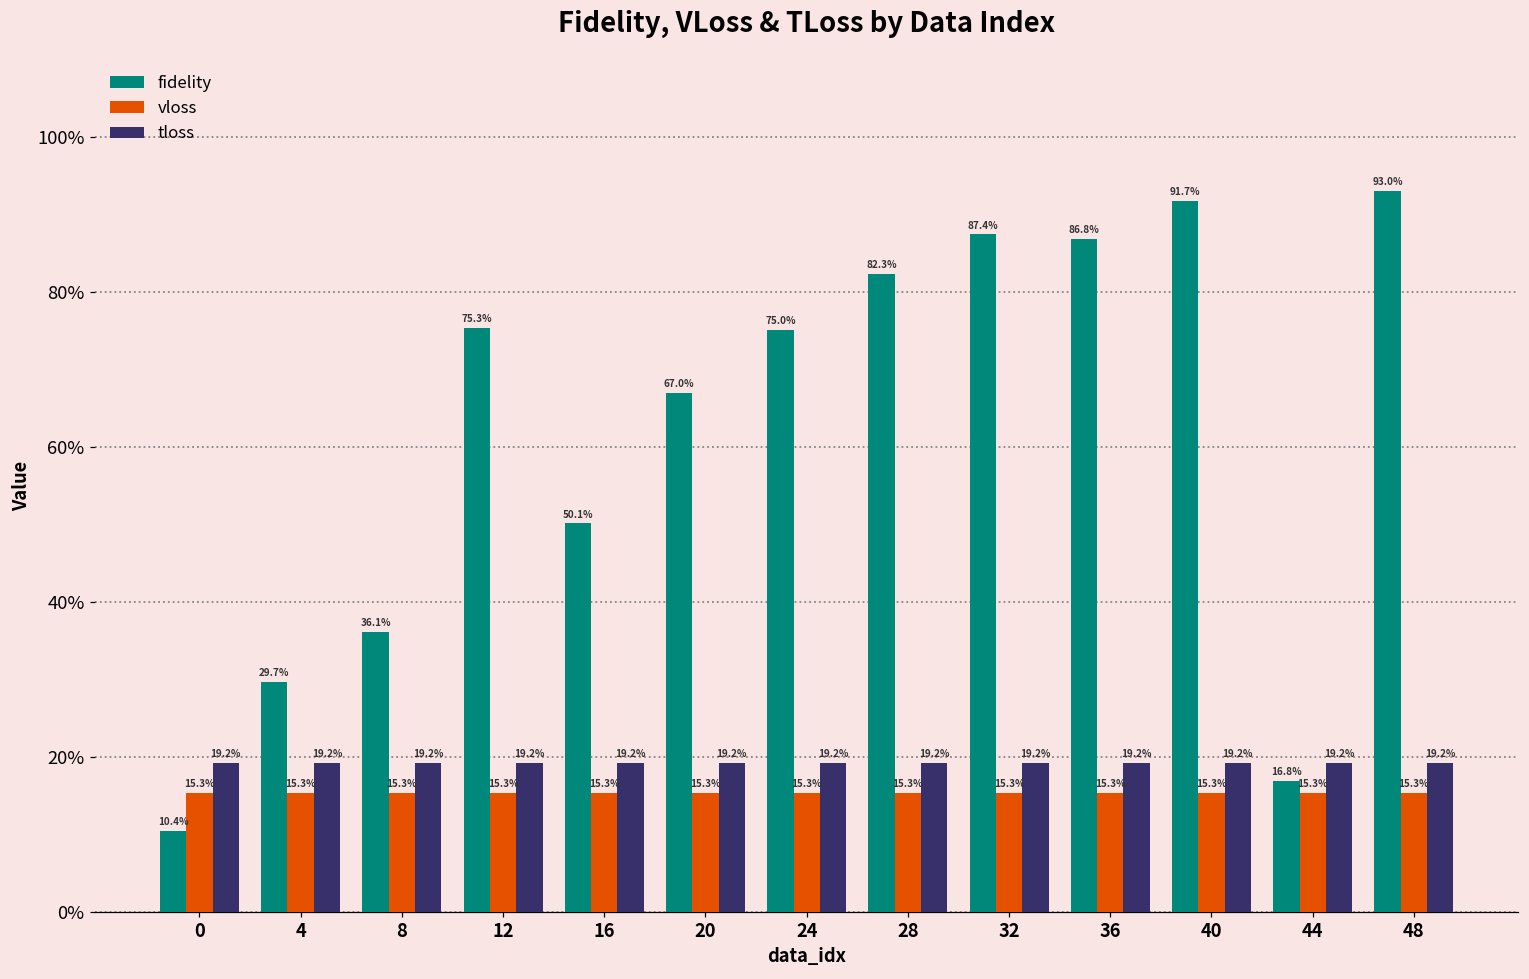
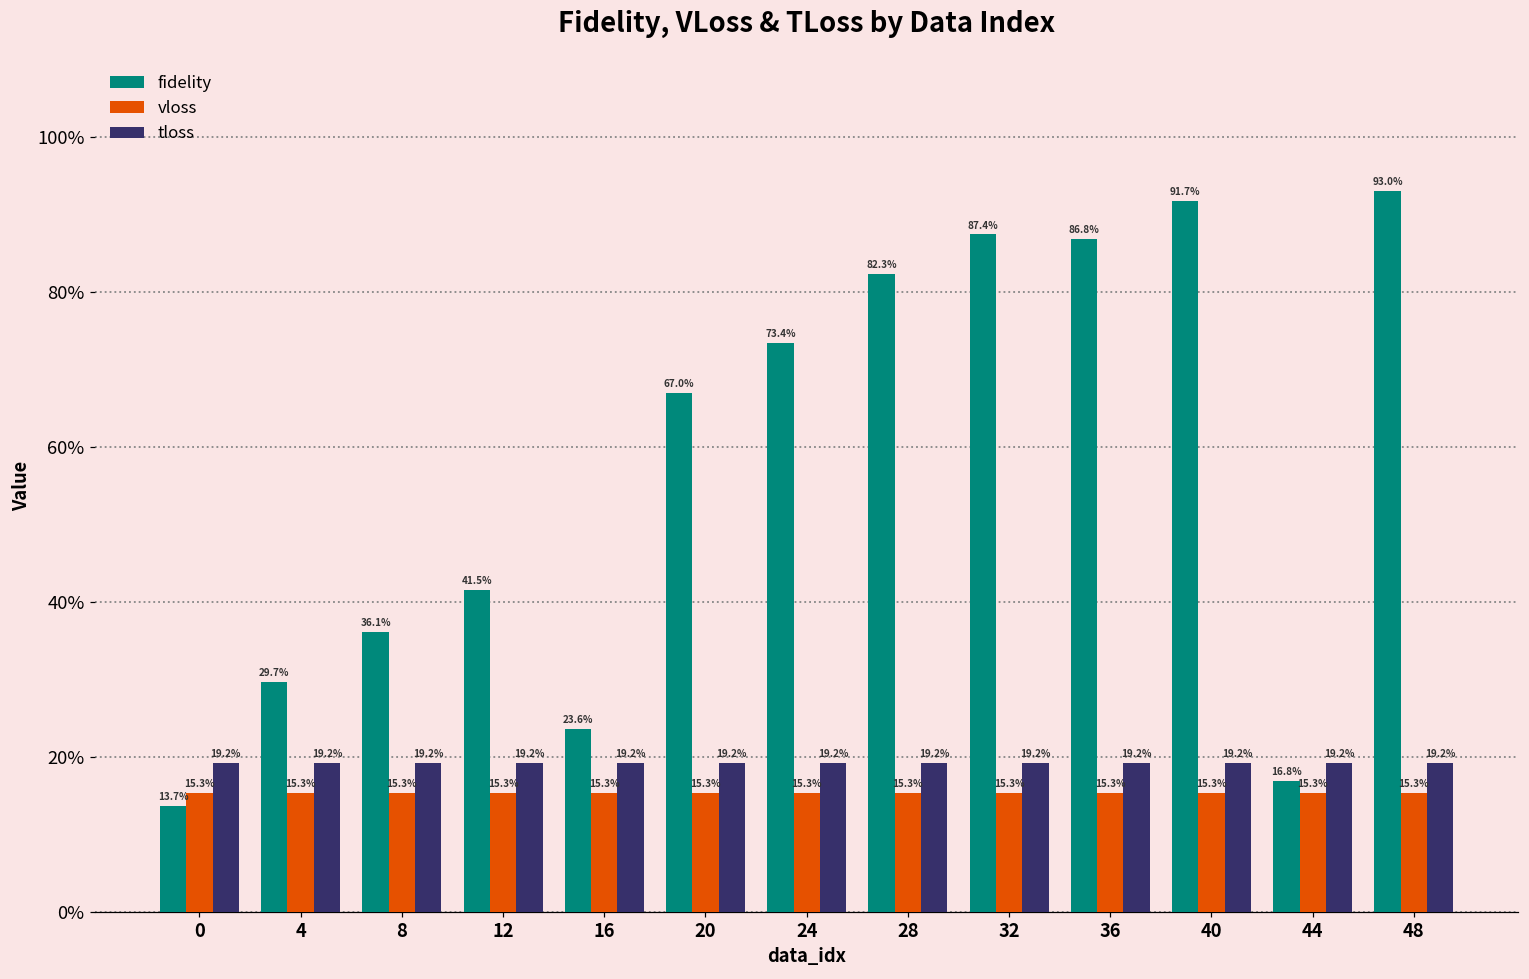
fidelity, 0: 10.4% -> 13.7%
fidelity, 12: 75.3% -> 41.5%
fidelity, 16: 50.1% -> 23.6%
fidelity, 24: 75.0% -> 73.4%
